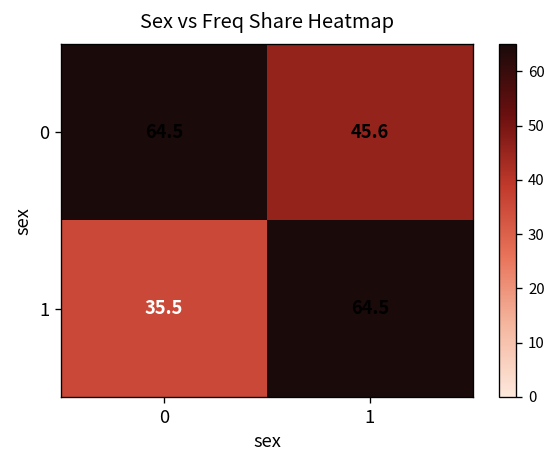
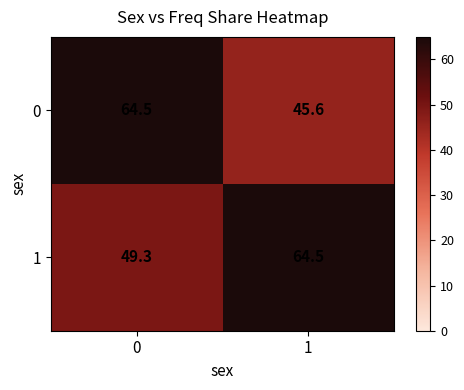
1, 0: 35.5 -> 49.3
